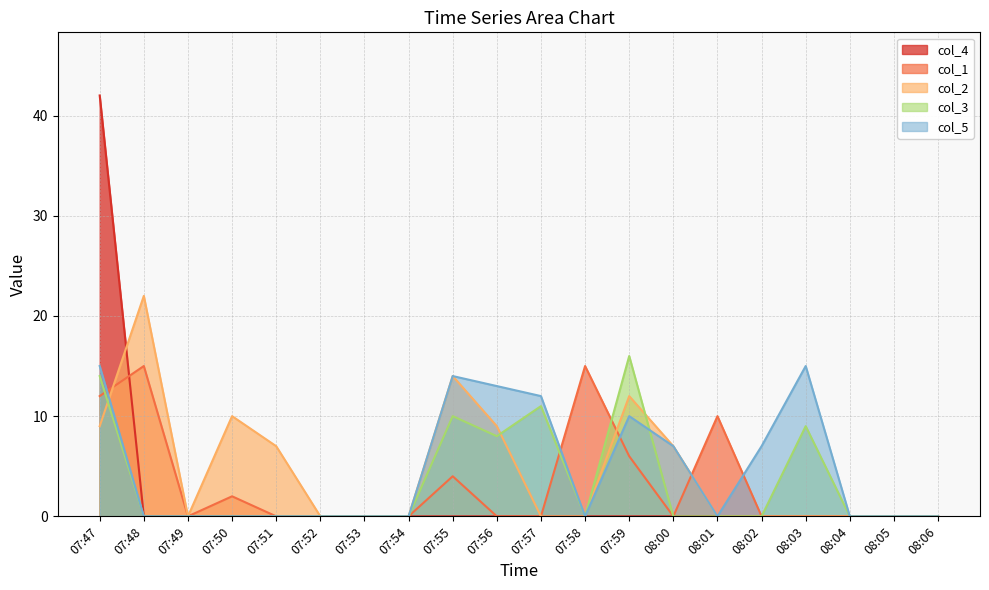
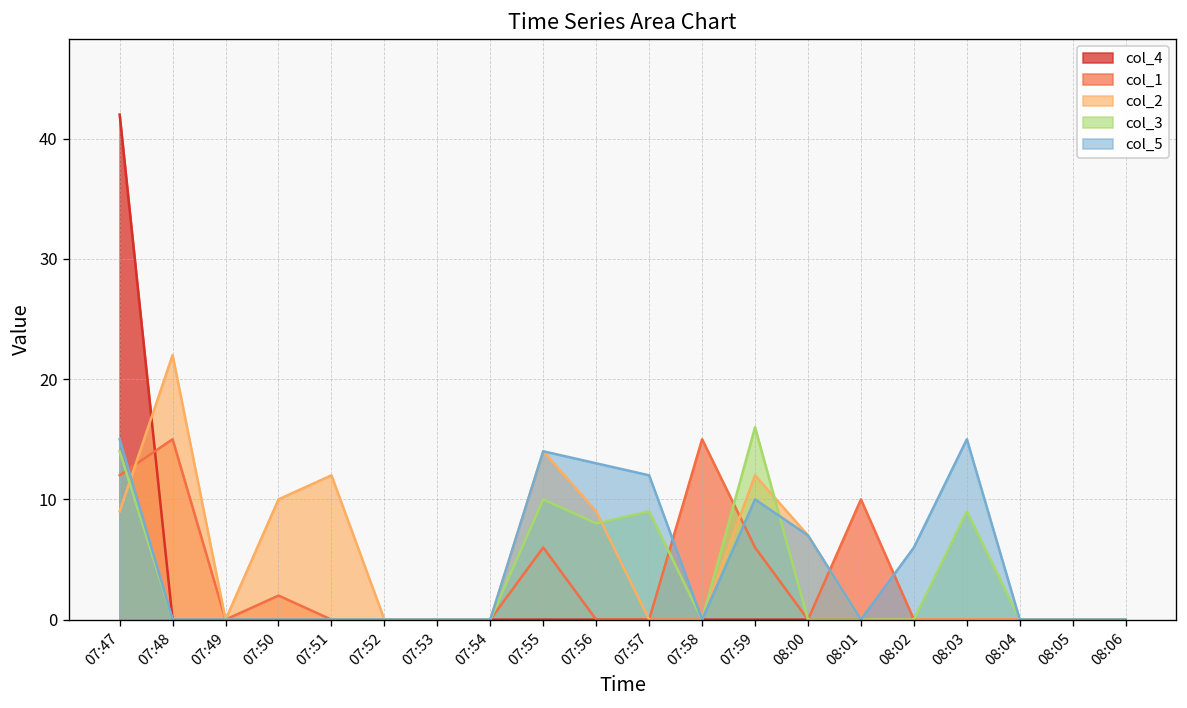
col_2, 07:51: 7 -> 12
col_1, 07:55: 4 -> 6
col_3, 07:57: 11 -> 9
col_5, 08:02: 7 -> 6
